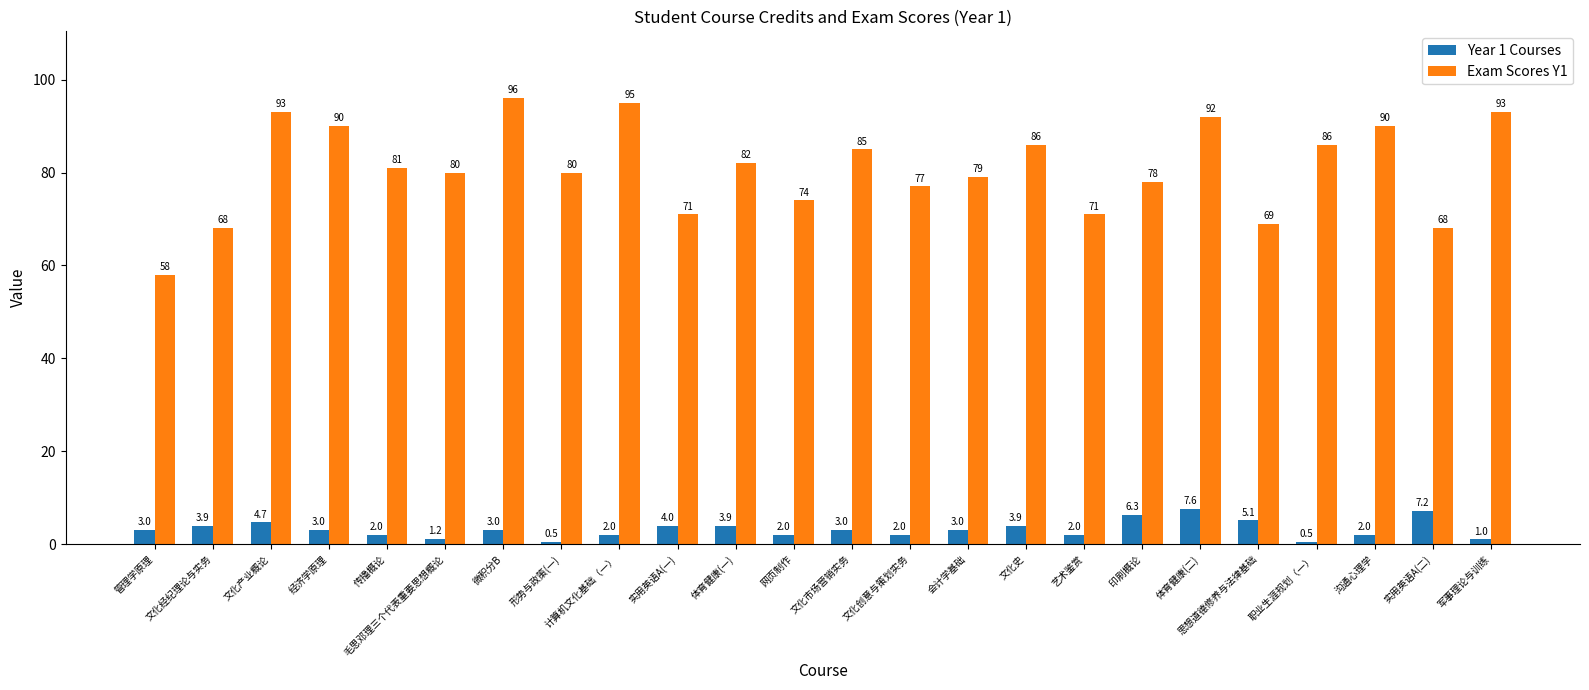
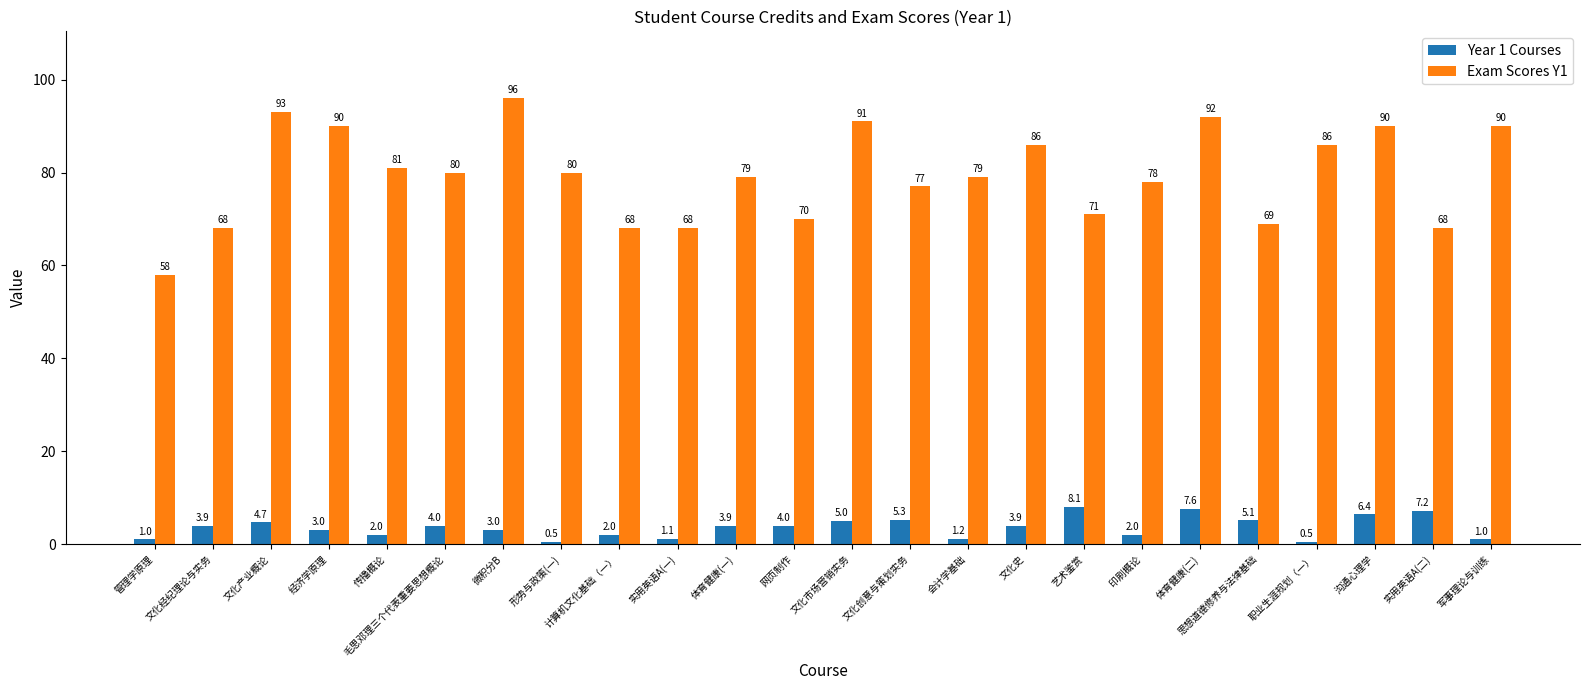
Year 1 Courses, 管理学原理: 3.0 -> 1.0
Year 1 Courses, 毛思邓理三个代表重要思想概论: 1.2 -> 4.0
Exam Scores Y1, 计算机文化基础（一）: 95 -> 68
Year 1 Courses, 实用英语A(一): 4.0 -> 1.1
Exam Scores Y1, 实用英语A(一): 71 -> 68
Exam Scores Y1, 体育健康(一): 82 -> 79
Year 1 Courses, 网页制作: 2.0 -> 4.0
Exam Scores Y1, 网页制作: 74 -> 70
Year 1 Courses, 文化市场营销实务: 3.0 -> 5.0
Exam Scores Y1, 文化市场营销实务: 85 -> 91
Year 1 Courses, 文化创意与策划实务: 2.0 -> 5.3
Year 1 Courses, 会计学基础: 3.0 -> 1.2
Year 1 Courses, 艺术鉴赏: 2.0 -> 8.1
Year 1 Courses, 印刷概论: 6.3 -> 2.0
Year 1 Courses, 沟通心理学: 2.0 -> 6.4
Exam Scores Y1, 军事理论与训练: 93 -> 90
